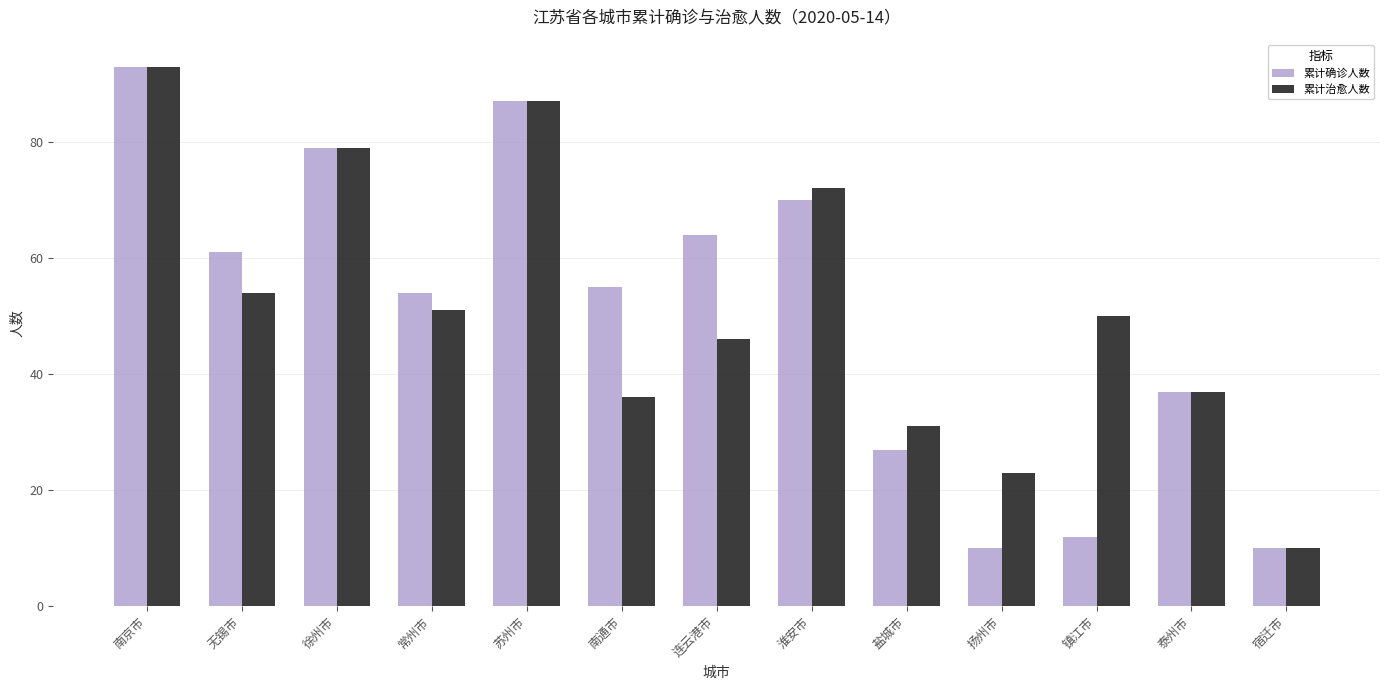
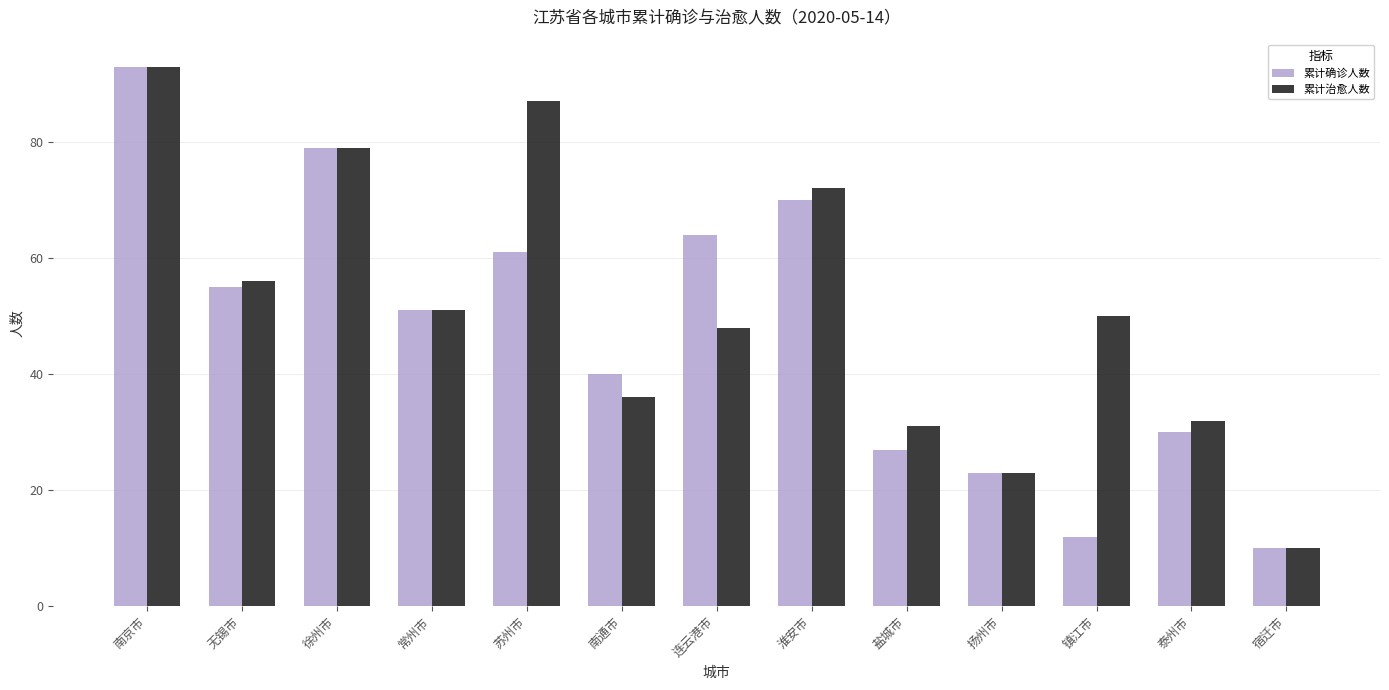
累计确诊人数, 无锡市: 61 -> 55
累计治愈人数, 无锡市: 54 -> 56
累计确诊人数, 常州市: 54 -> 51
累计确诊人数, 苏州市: 87 -> 61
累计确诊人数, 南通市: 55 -> 40
累计治愈人数, 连云港市: 46 -> 48
累计确诊人数, 扬州市: 10 -> 23
累计确诊人数, 泰州市: 37 -> 30
累计治愈人数, 泰州市: 37 -> 32
